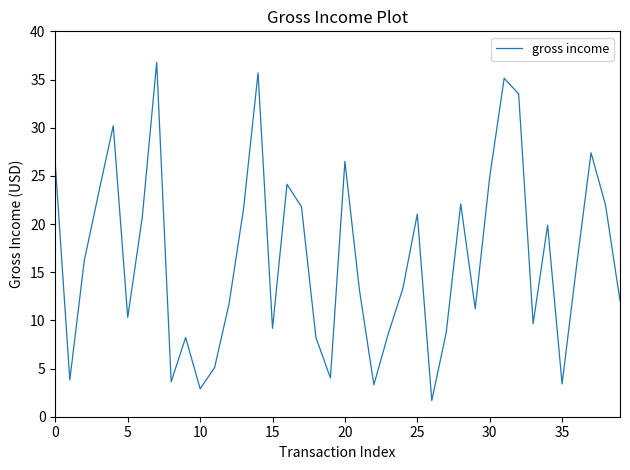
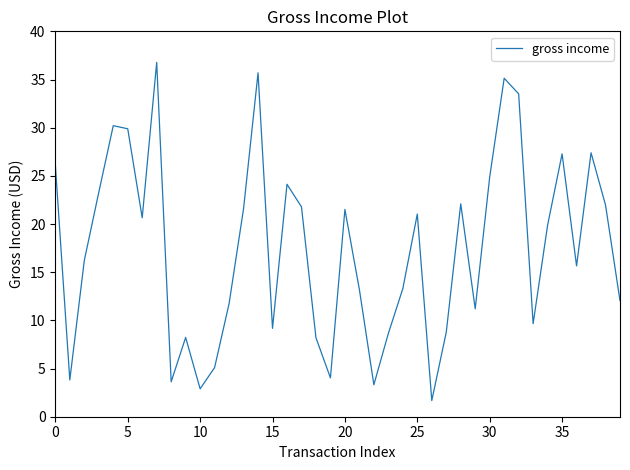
5: 10 -> 30
20: 27 -> 22
35: 3 -> 27
